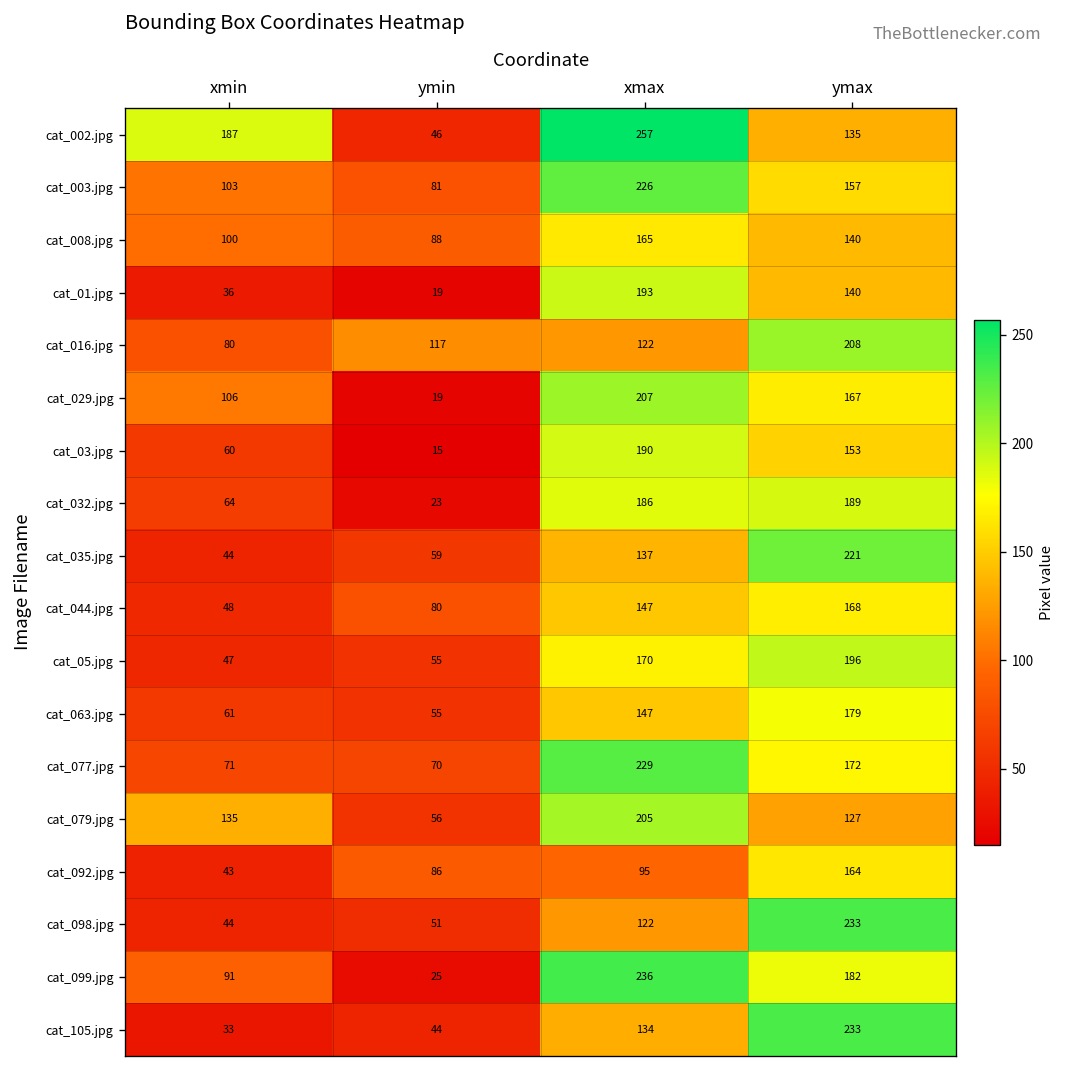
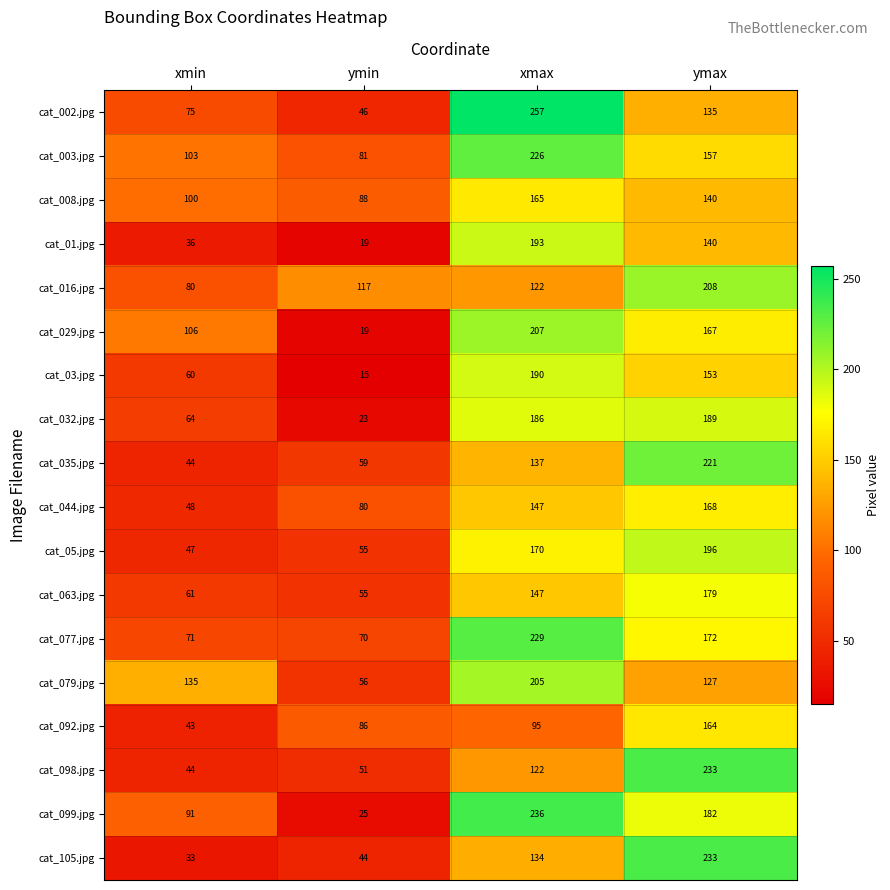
cat_002.jpg, xmin: 187 -> 75
